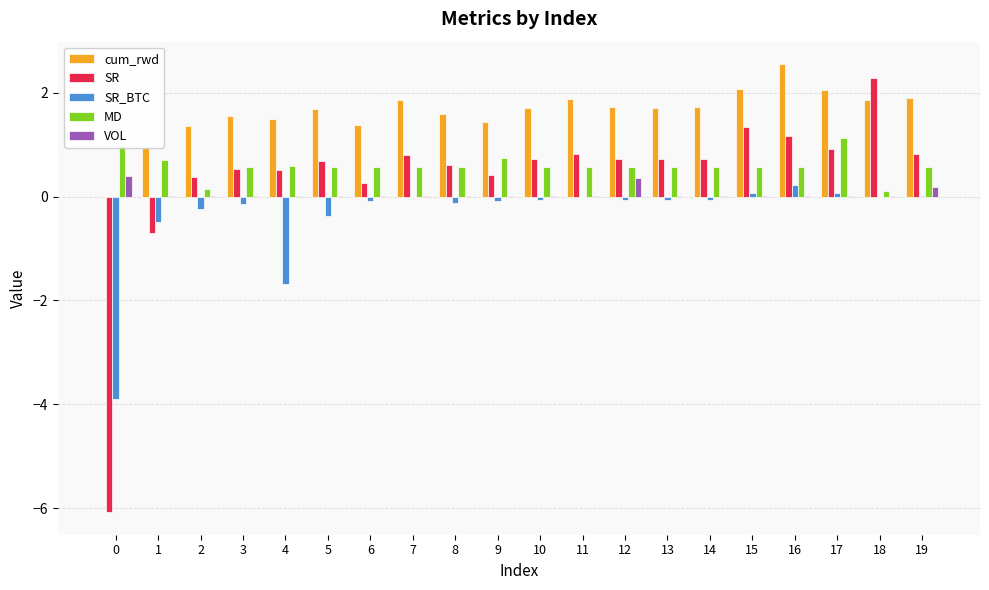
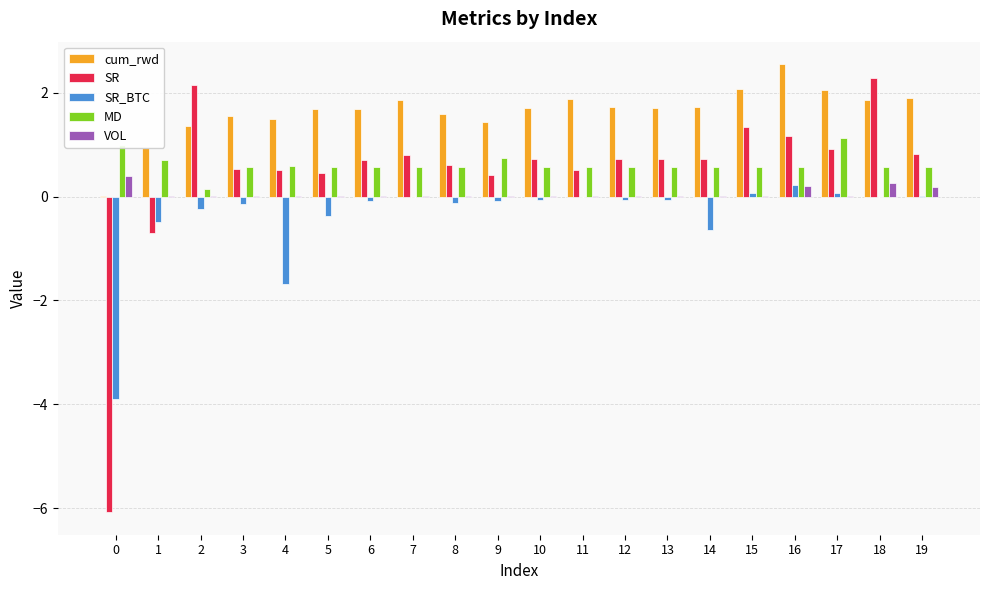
SR, 2: 0.4 -> 2.2
SR, 5: 0.7 -> 0.5
cum_rwd, 6: 1.4 -> 1.7
SR, 6: 0.3 -> 0.7
SR, 11: 0.8 -> 0.5
VOL, 12: 0.4 -> 0.0
SR_BTC, 14: -0.1 -> -0.6
VOL, 16: 0.0 -> 0.2
MD, 18: 0.1 -> 0.6
VOL, 18: 0.0 -> 0.3
